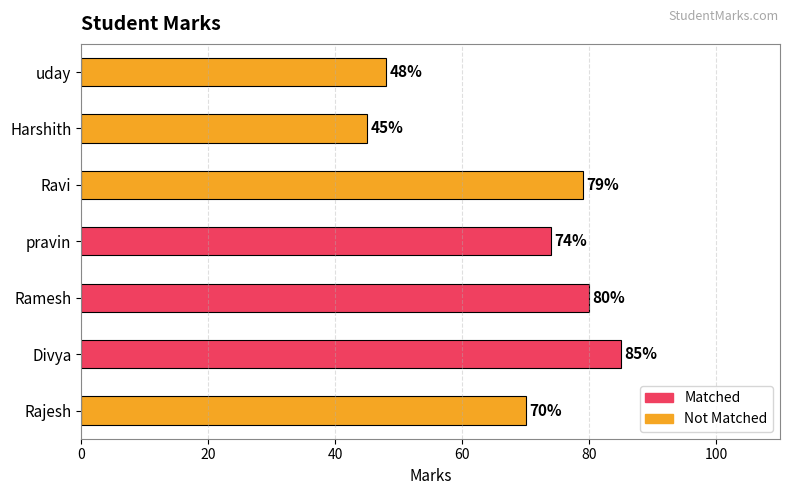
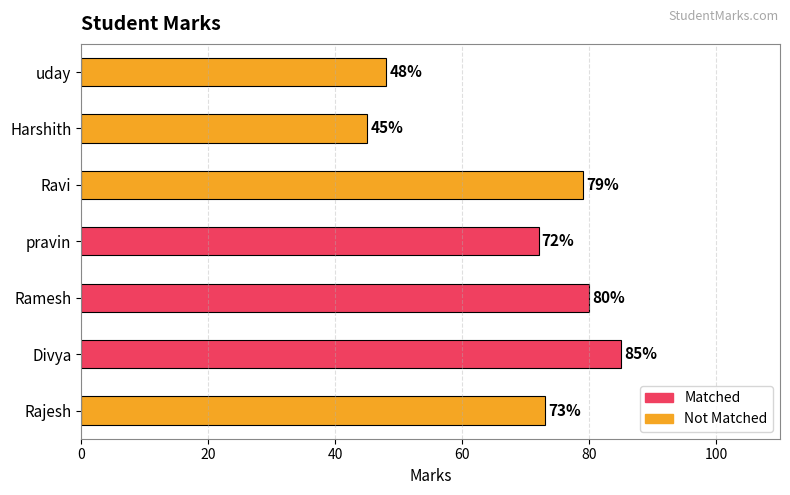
pravin: 74% -> 72%
Rajesh: 70% -> 73%
